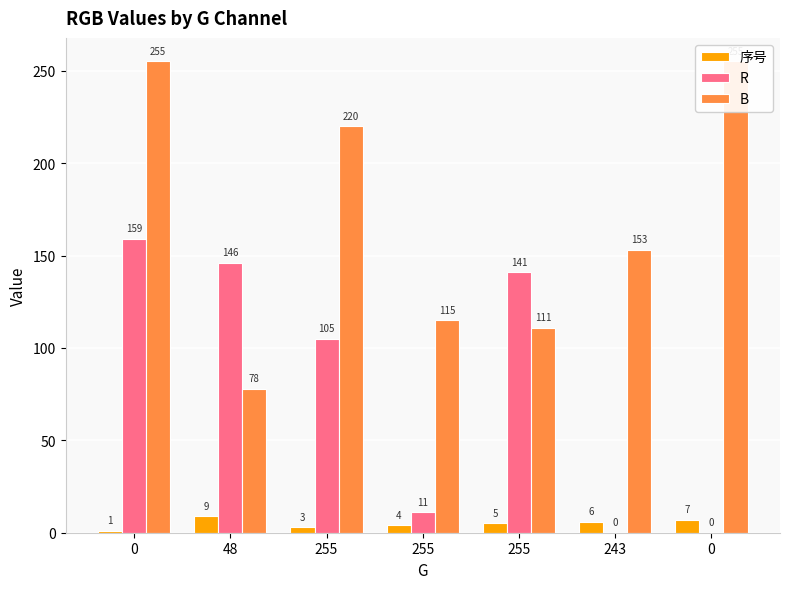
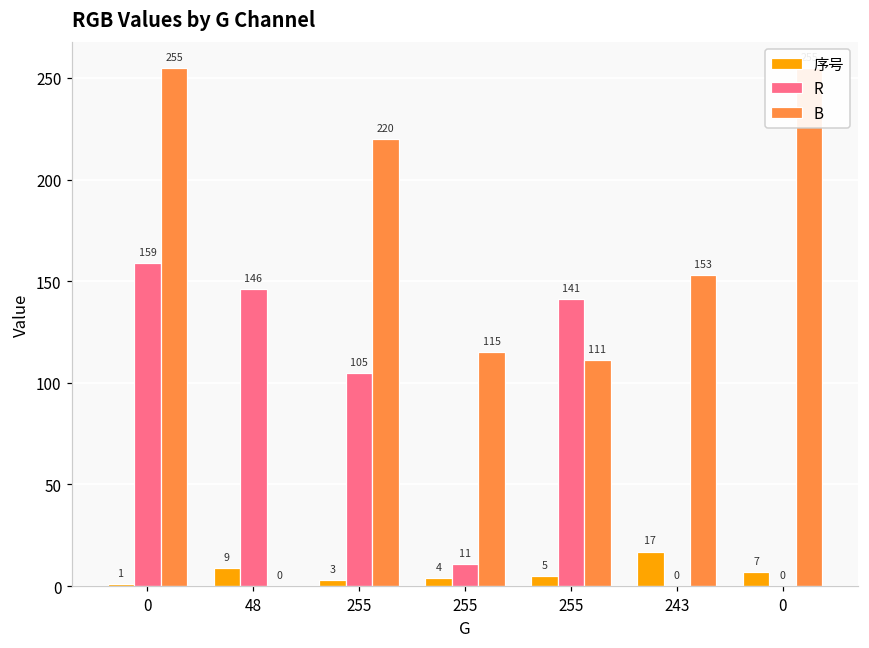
B, 48: 78 -> 0
序号, 243: 6 -> 17
